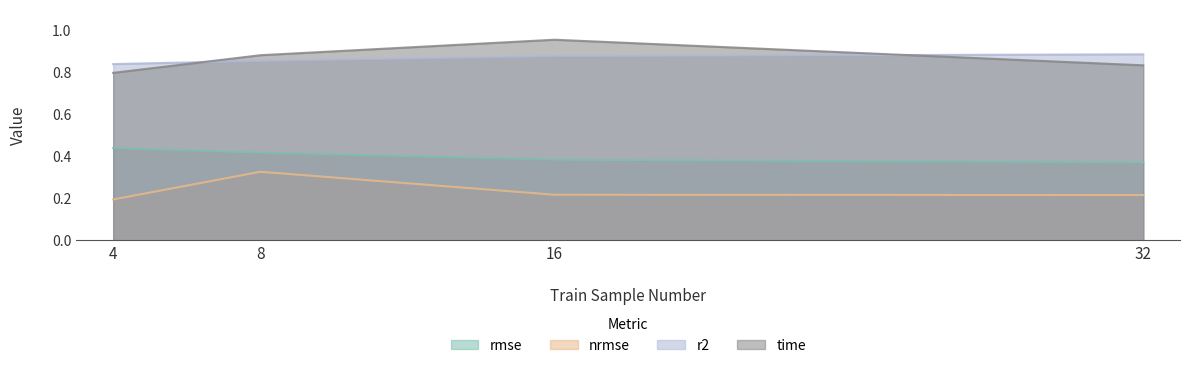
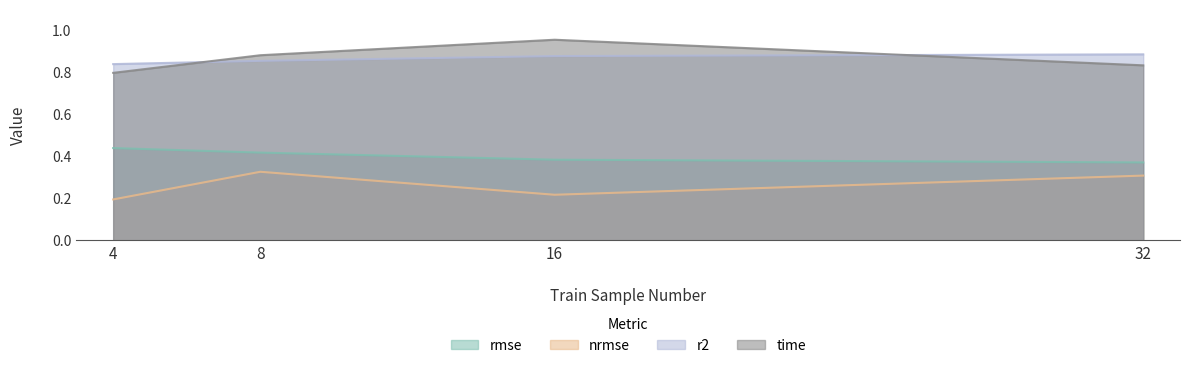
nrmse, 32: 0.22 -> 0.31
